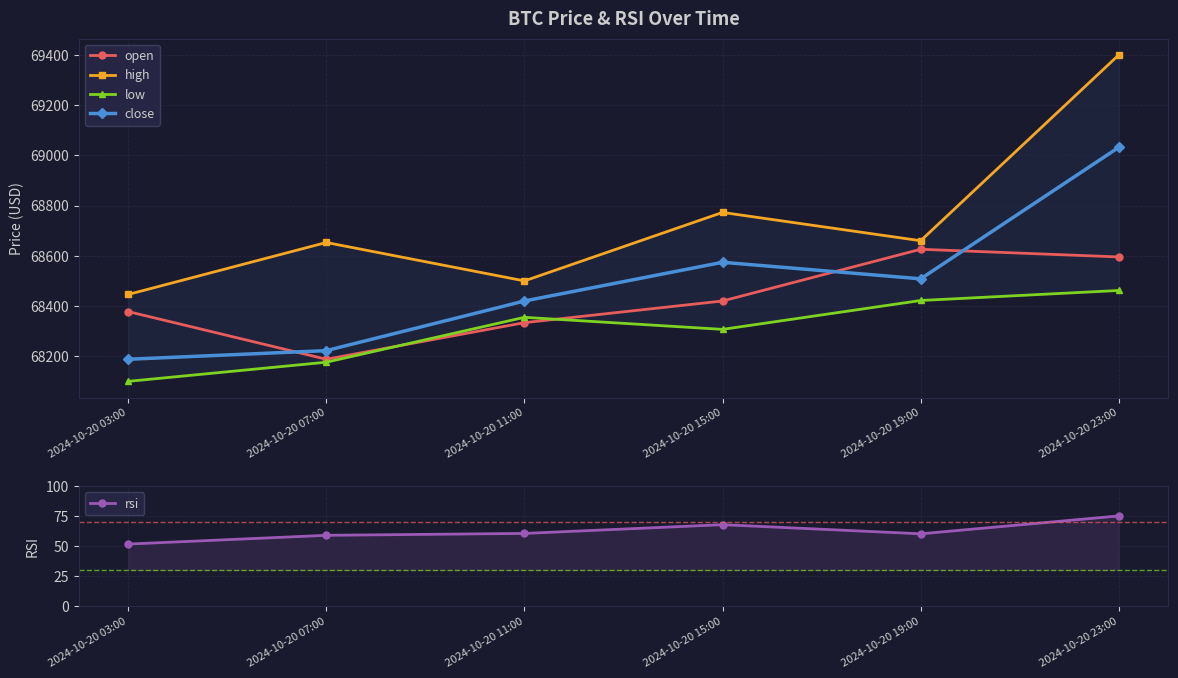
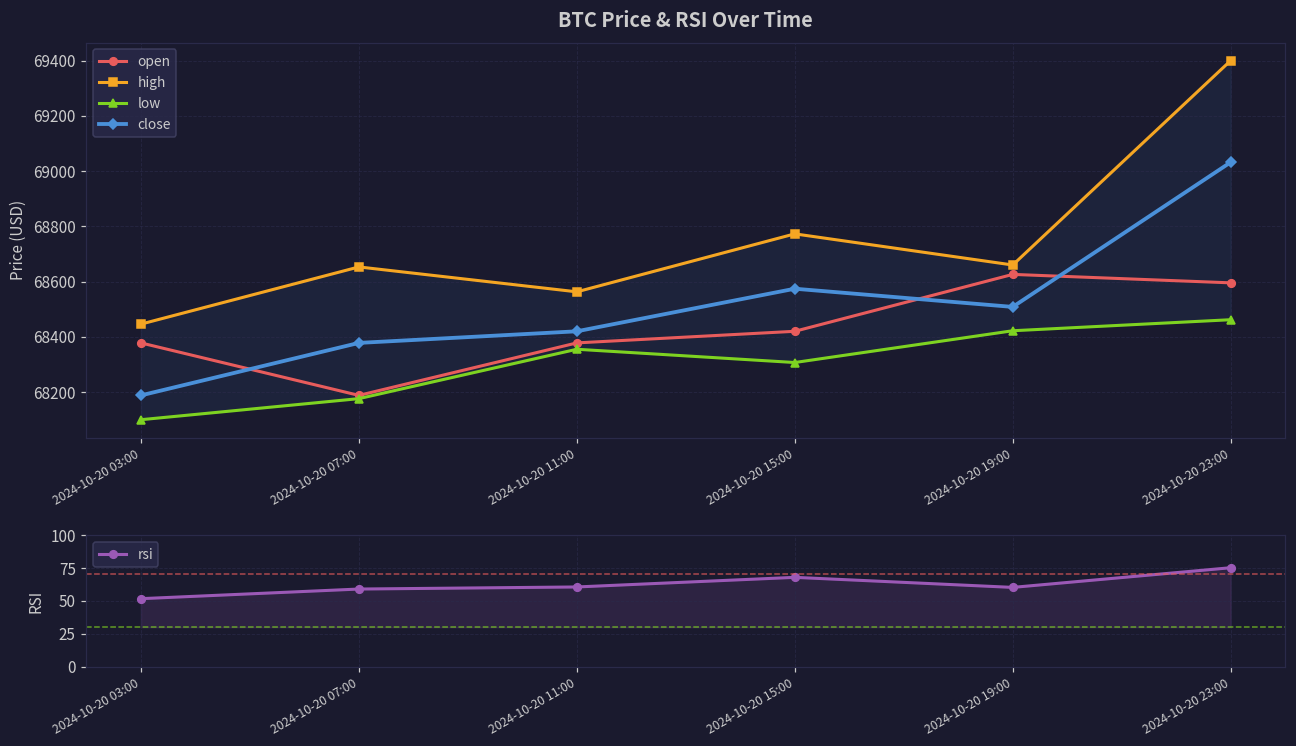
BTC Price & RSI Over Time, close, 2024-10-20 07:00: 68220 -> 68380
BTC Price & RSI Over Time, open, 2024-10-20 11:00: 68330 -> 68380
BTC Price & RSI Over Time, high, 2024-10-20 11:00: 68500 -> 68560
